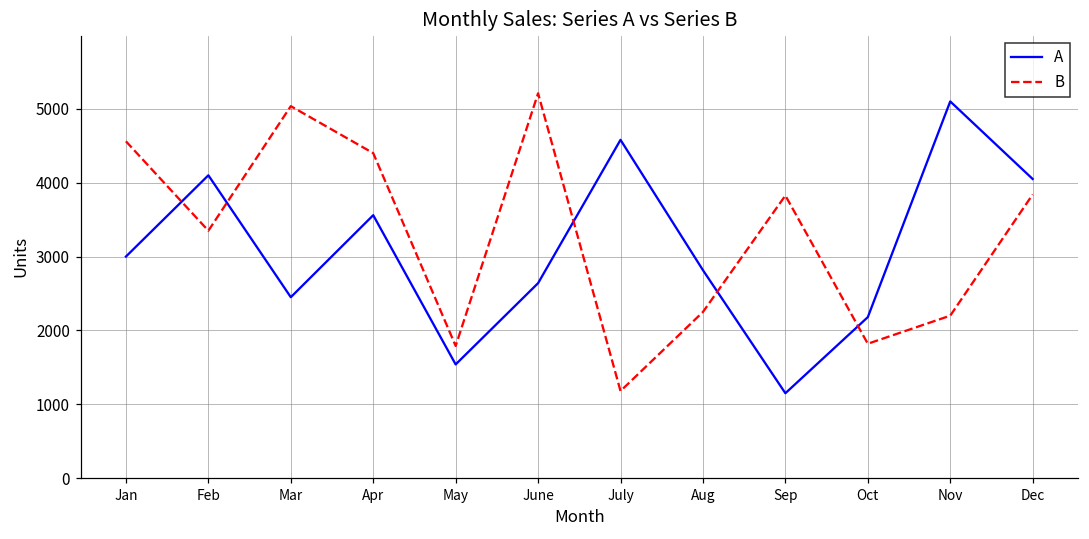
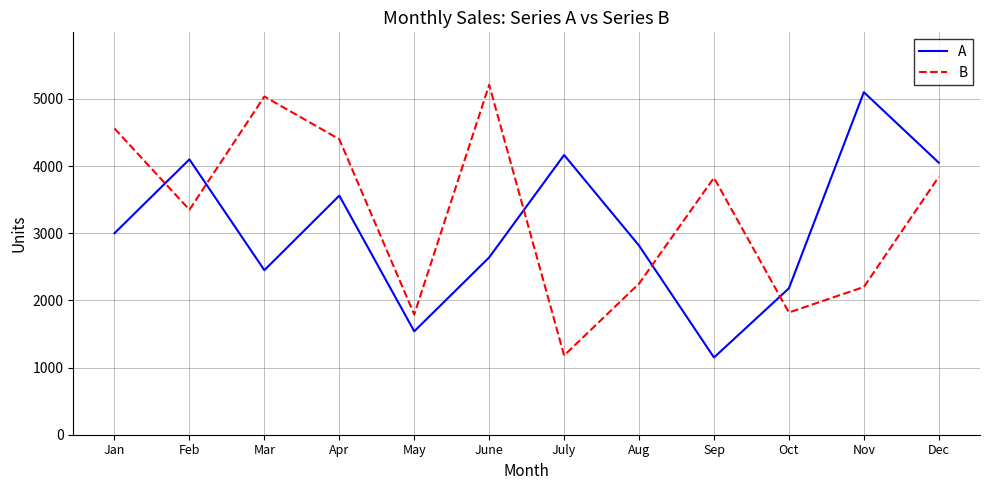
A, July: 4600 -> 4200
